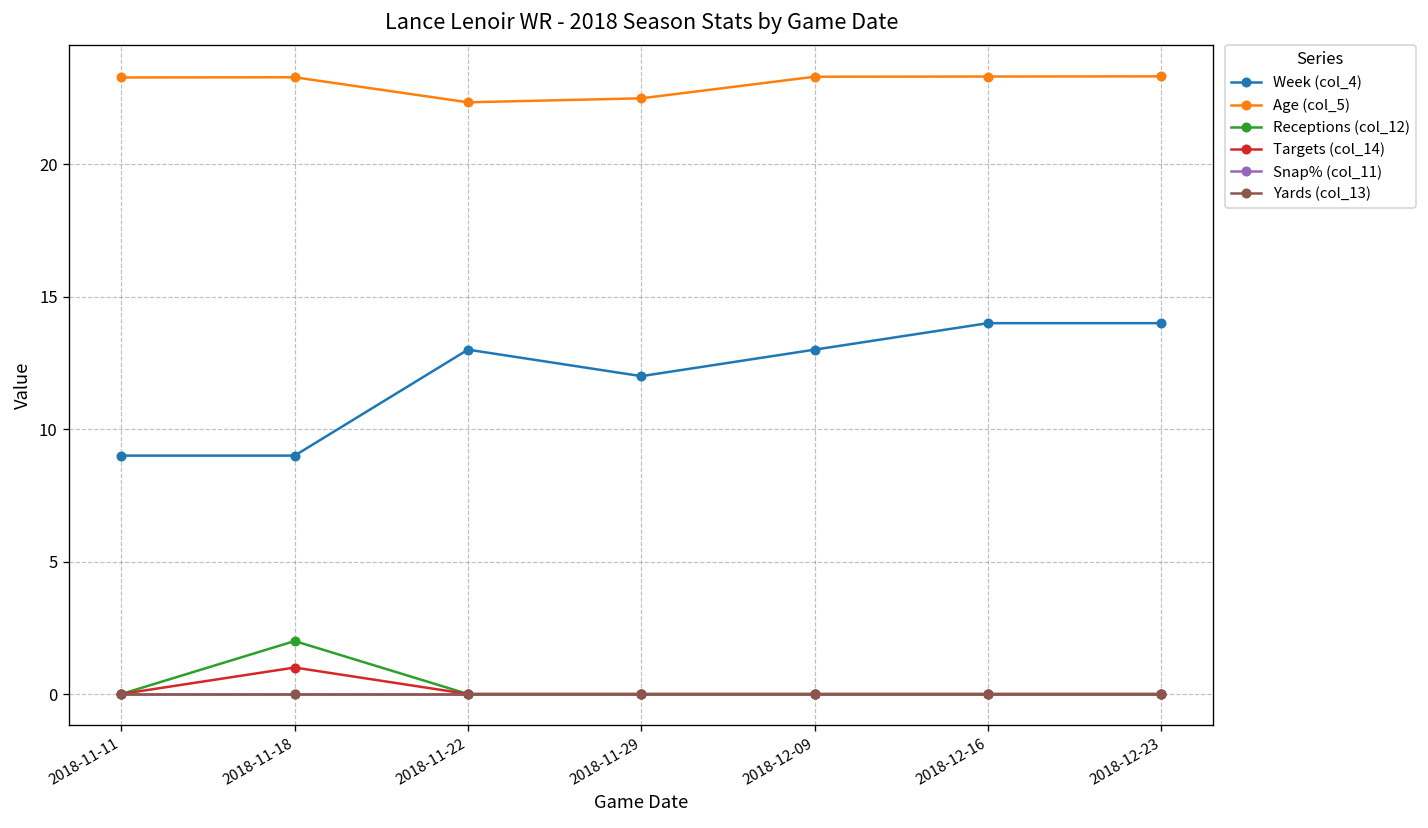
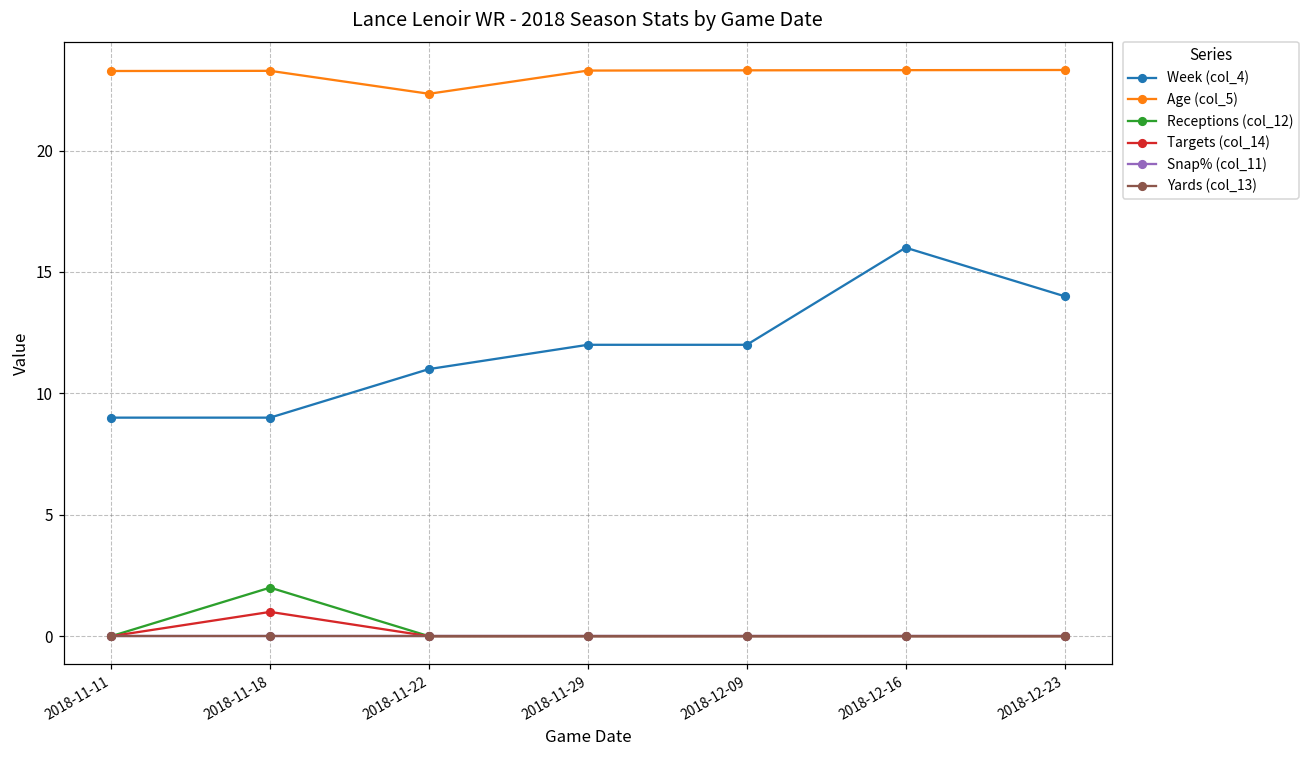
Week (col_4), 2018-11-22: 13 -> 11
Age (col_5), 2018-11-29: 22.5 -> 23.3
Week (col_4), 2018-12-09: 13 -> 12
Week (col_4), 2018-12-16: 14 -> 16
